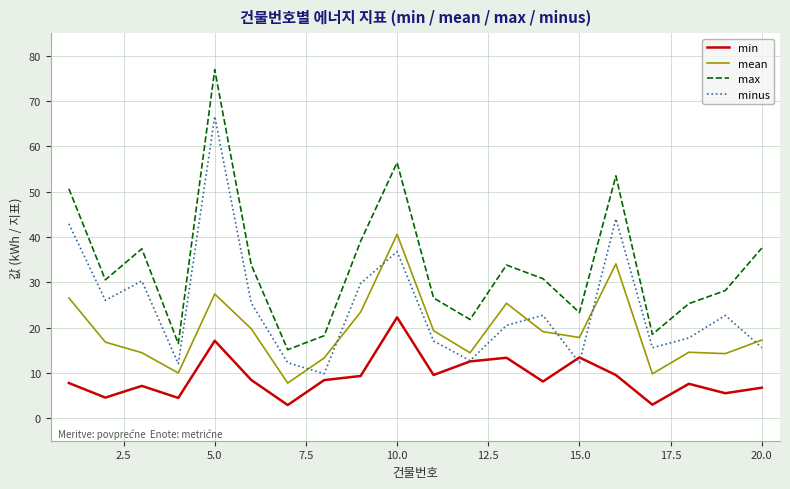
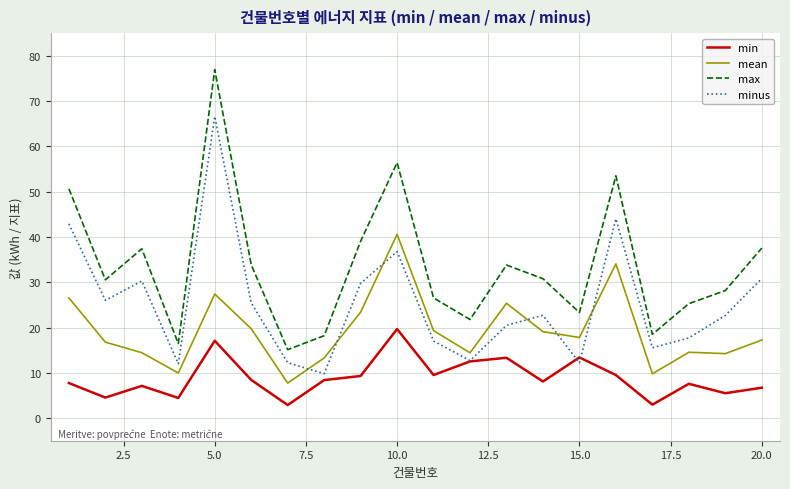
min, 10.0: 22 -> 20
minus, 20.0: 16 -> 31
